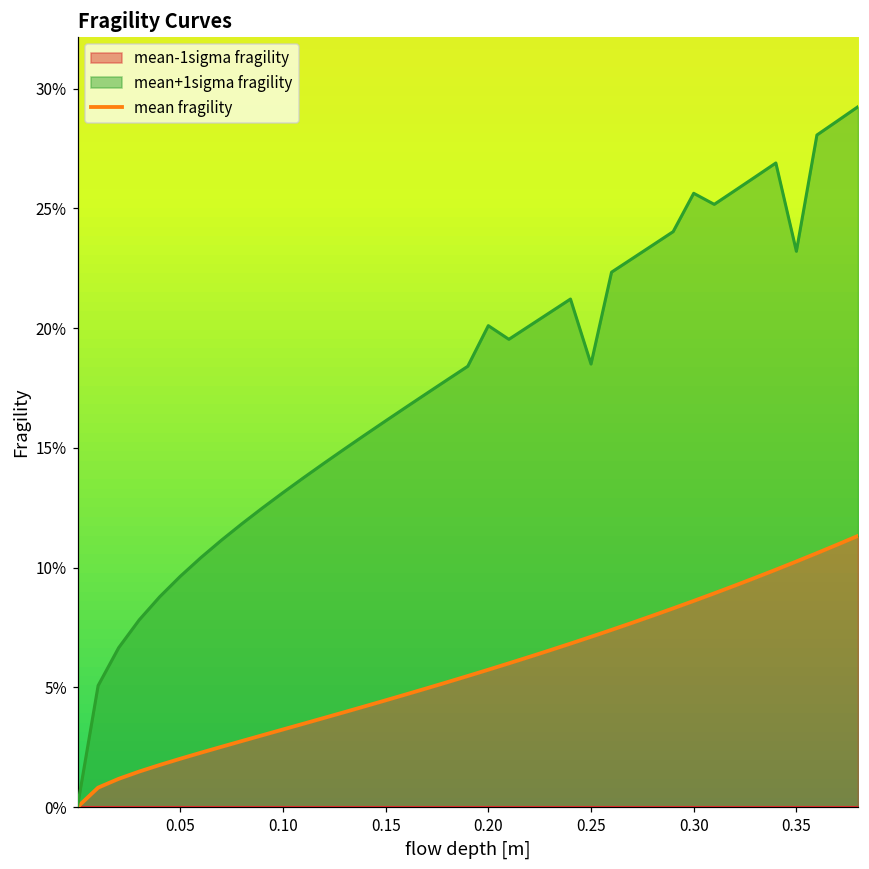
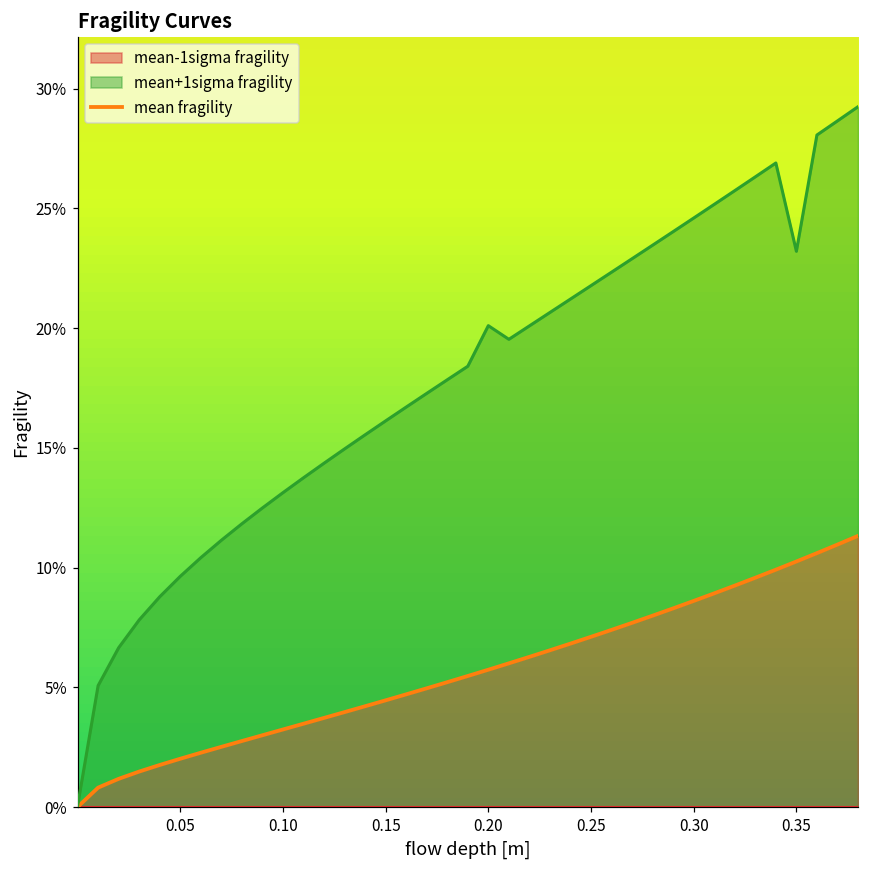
mean+1sigma fragility, 0.25: 18.5% -> 21.8%
mean+1sigma fragility, 0.30: 25.6% -> 24.6%
